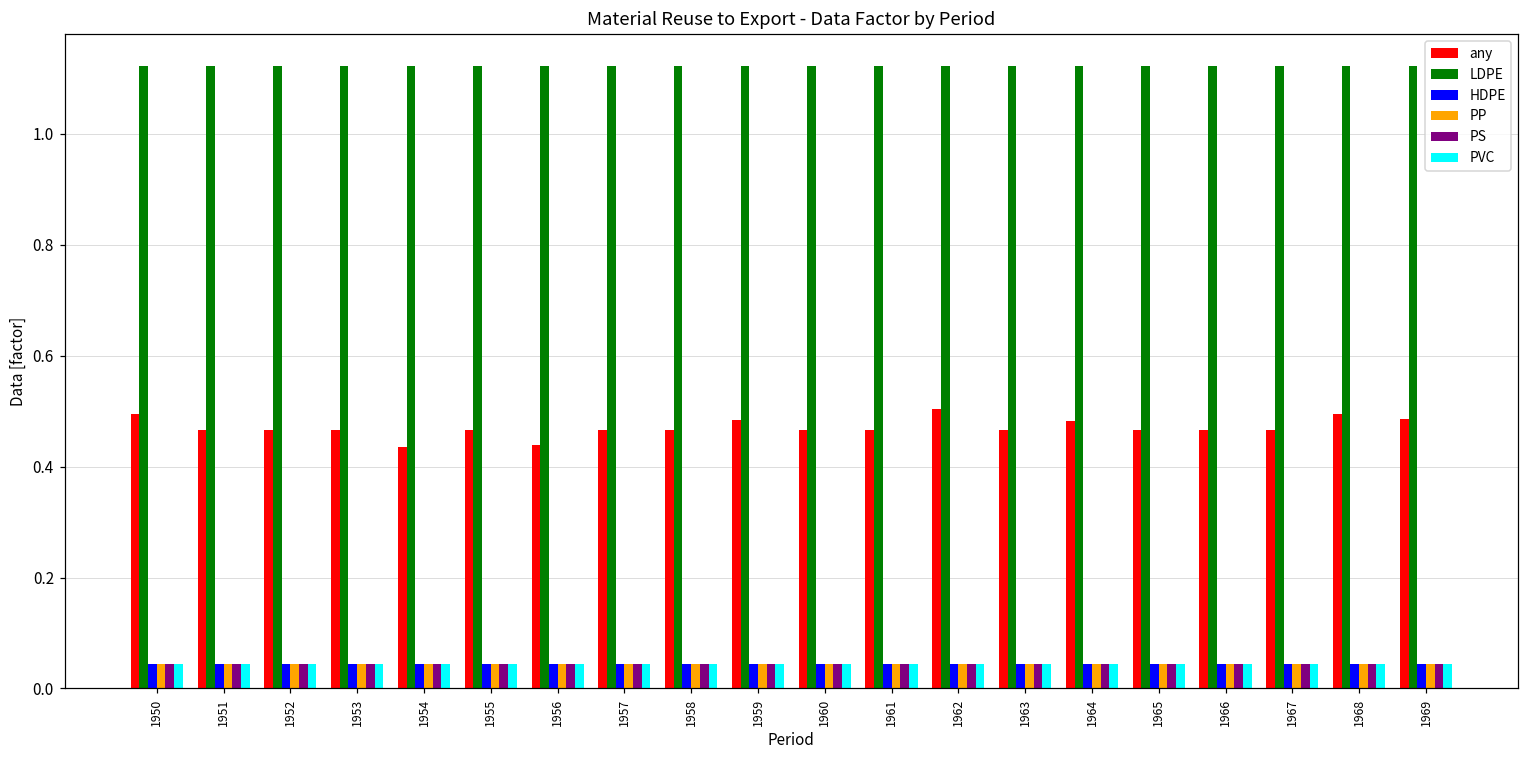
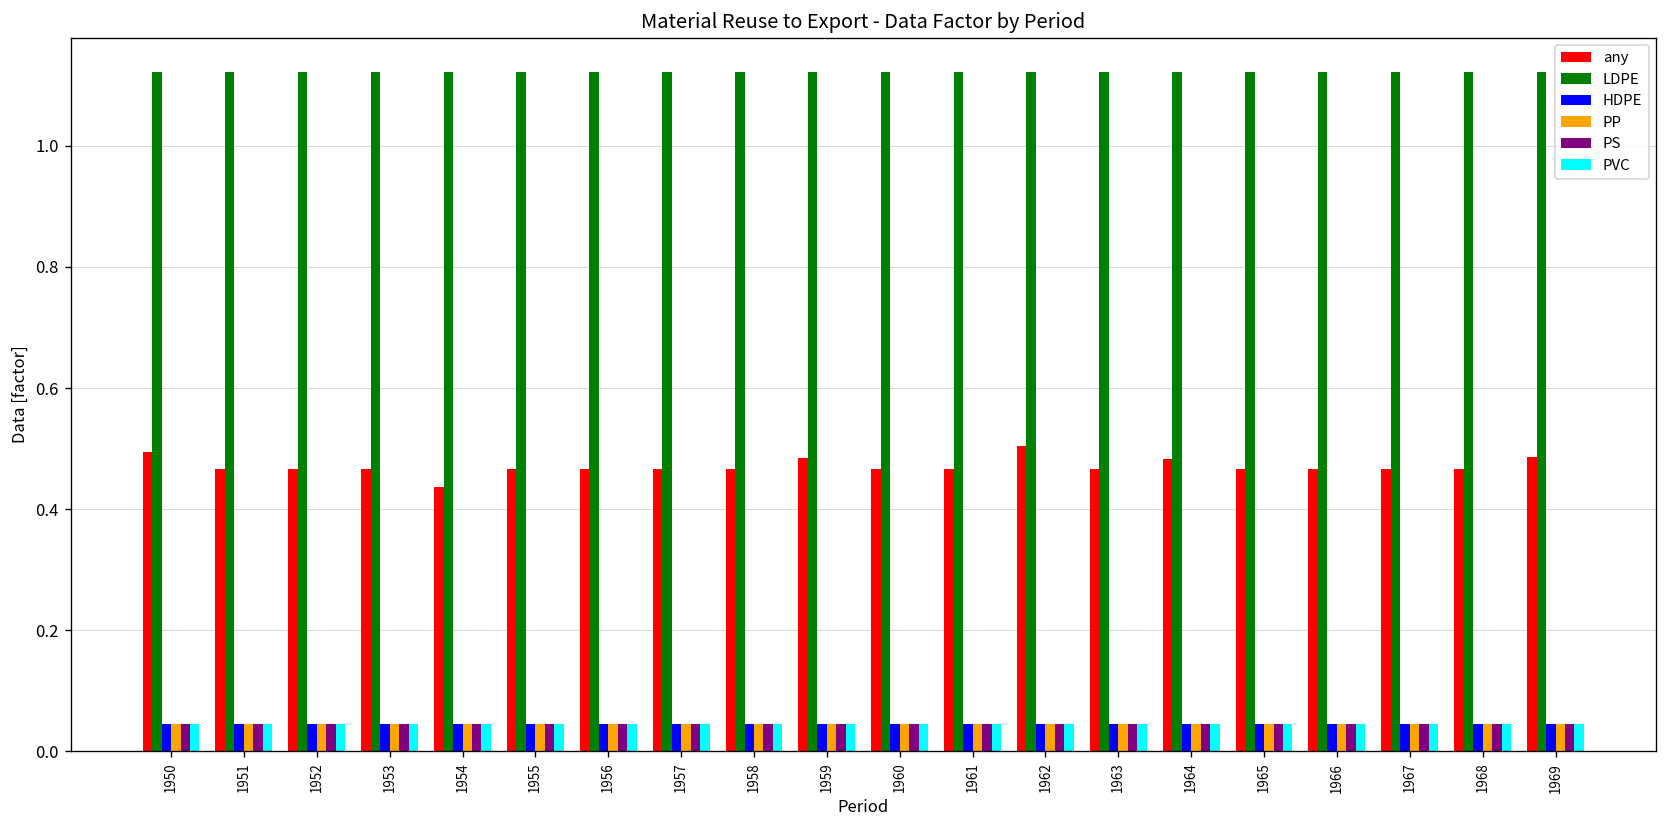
any, 1956: 0.44 -> 0.47
any, 1968: 0.49 -> 0.47
